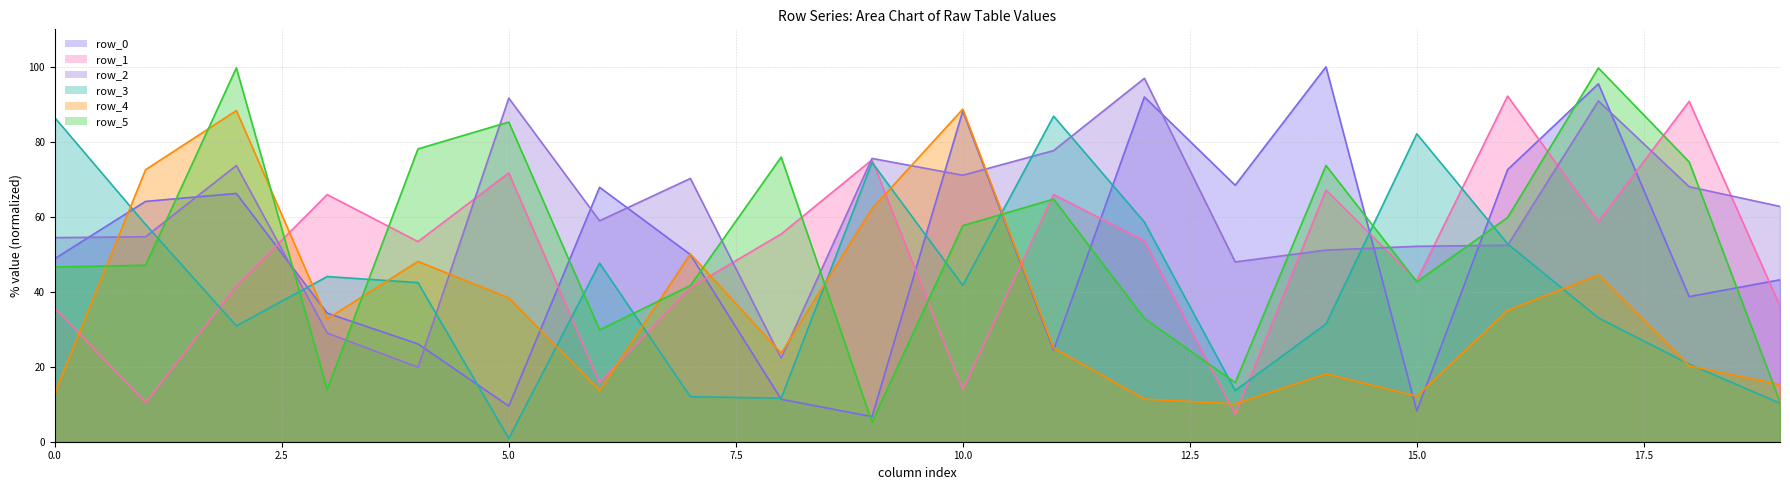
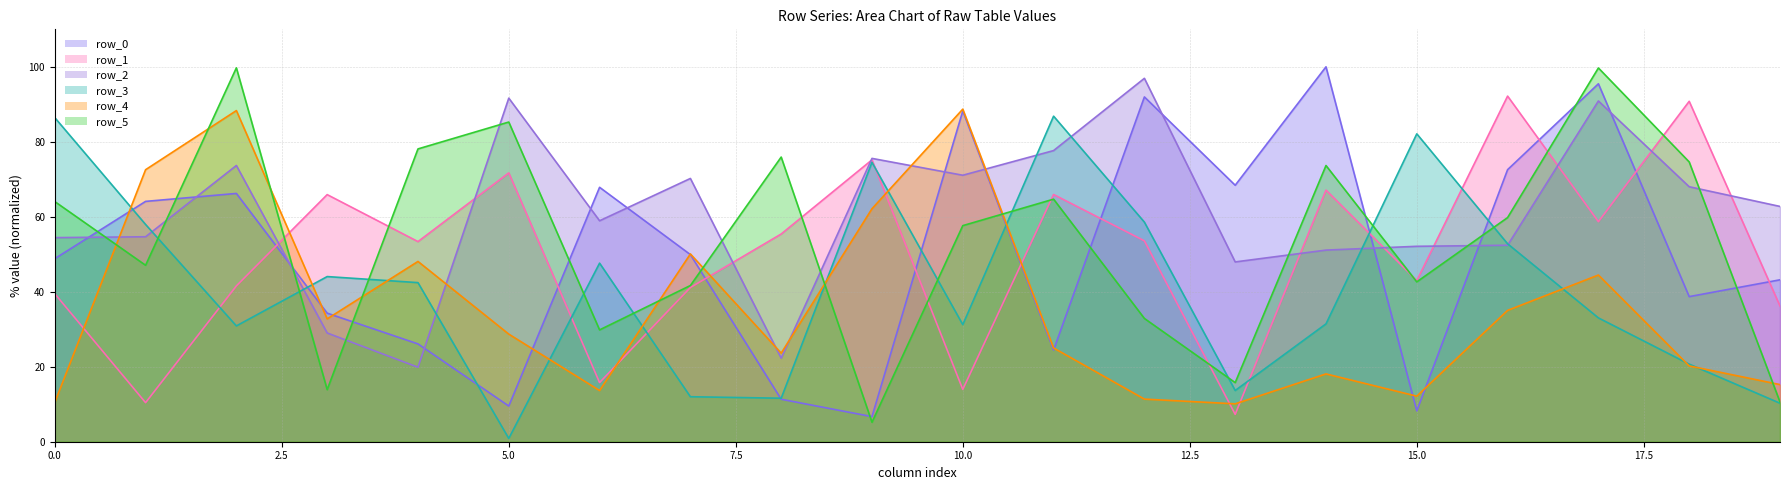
row_1, 0.0: 36 -> 39
row_4, 0.0: 13 -> 10
row_5, 0.0: 47 -> 64
row_4, 5.0: 38 -> 29
row_3, 10.0: 42 -> 31
